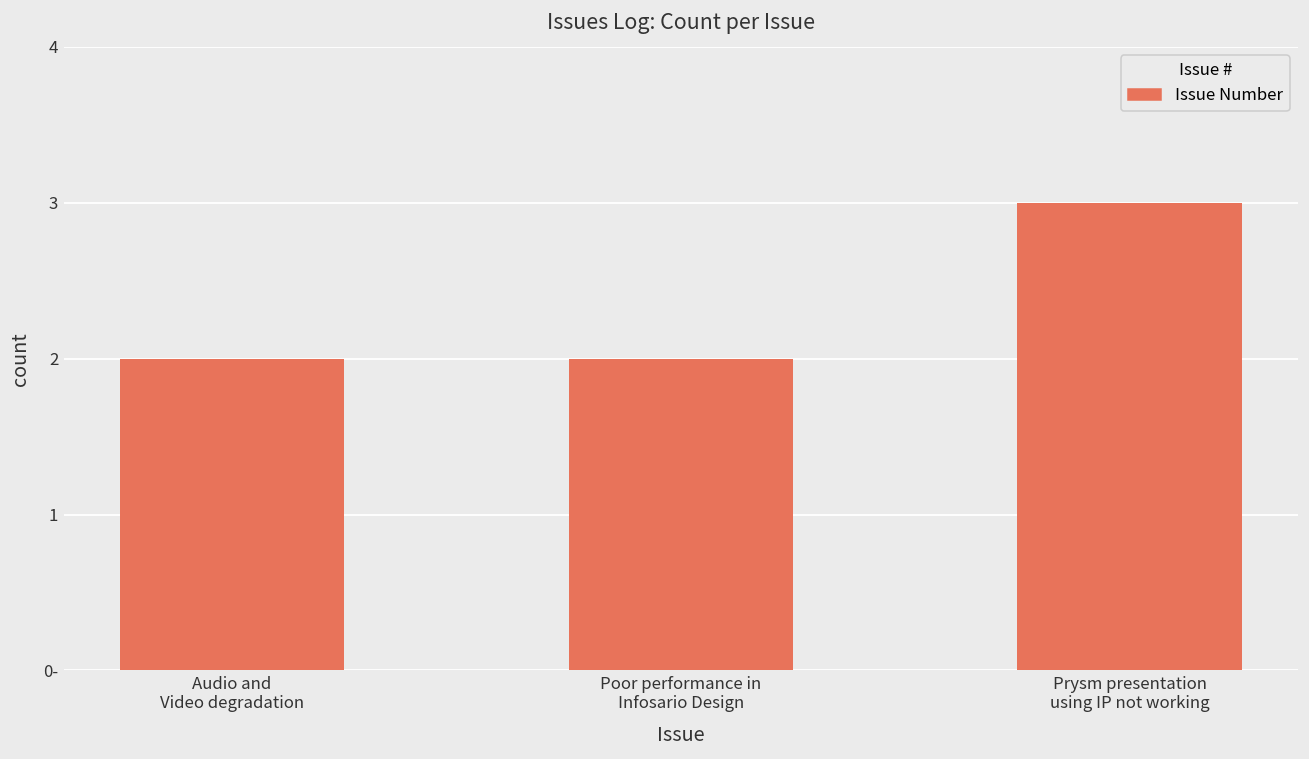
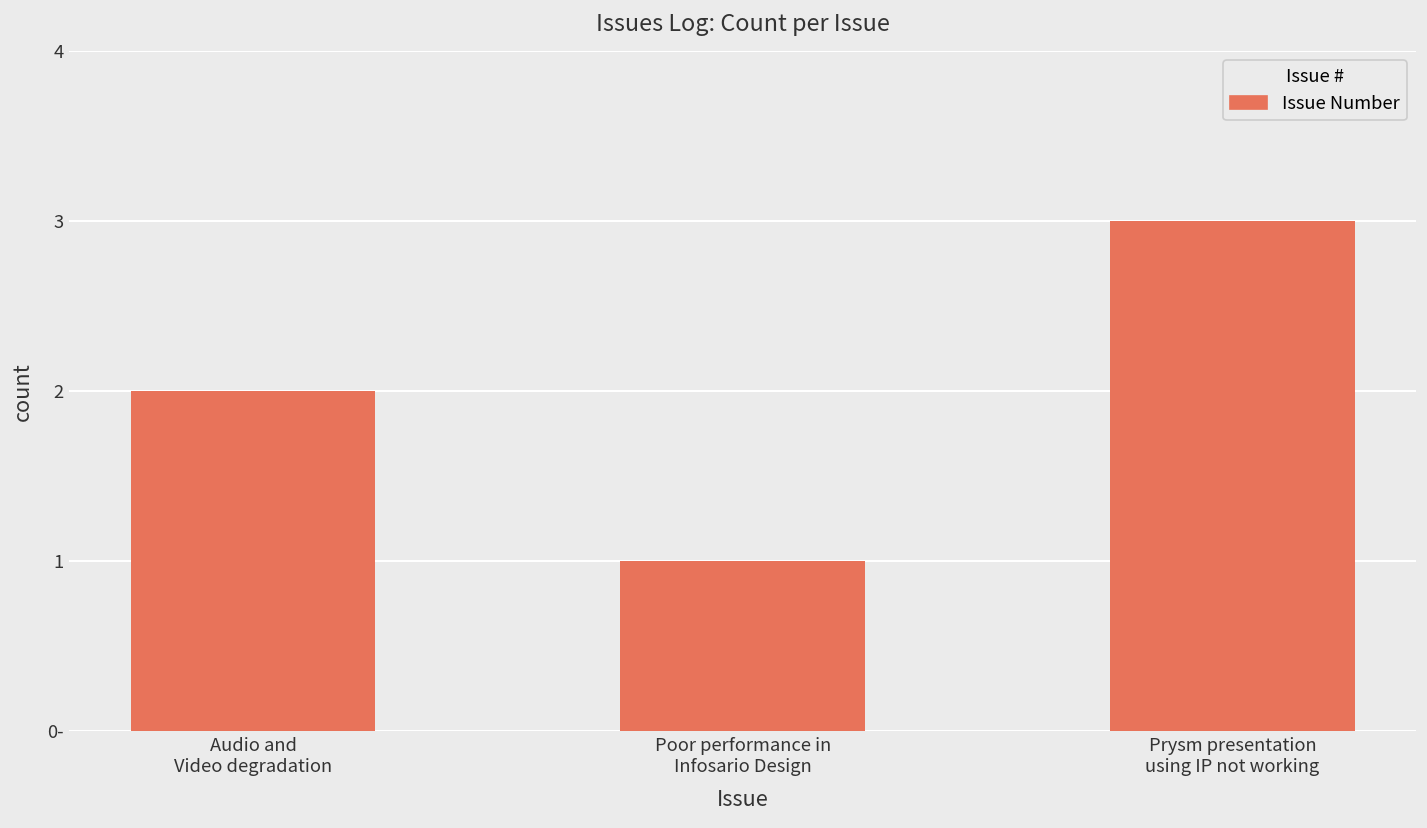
Poor performance in Infosario Design: 2 -> 1
